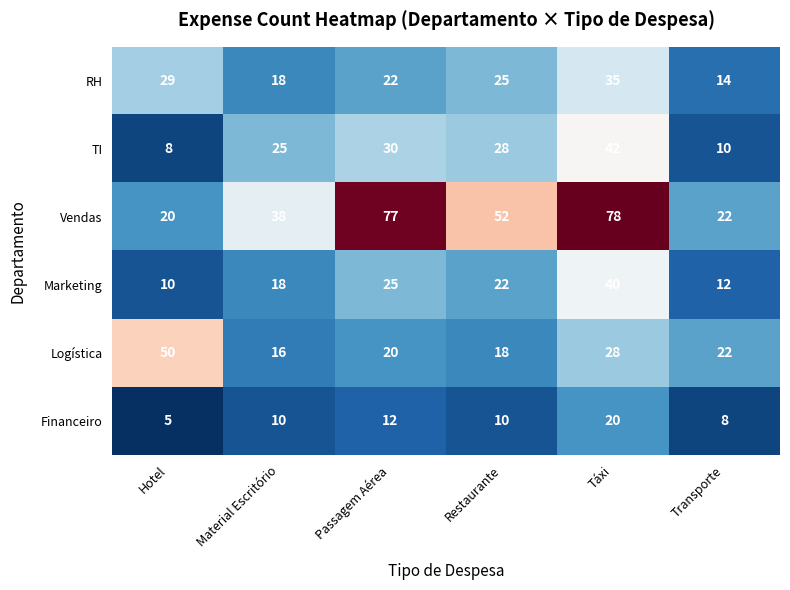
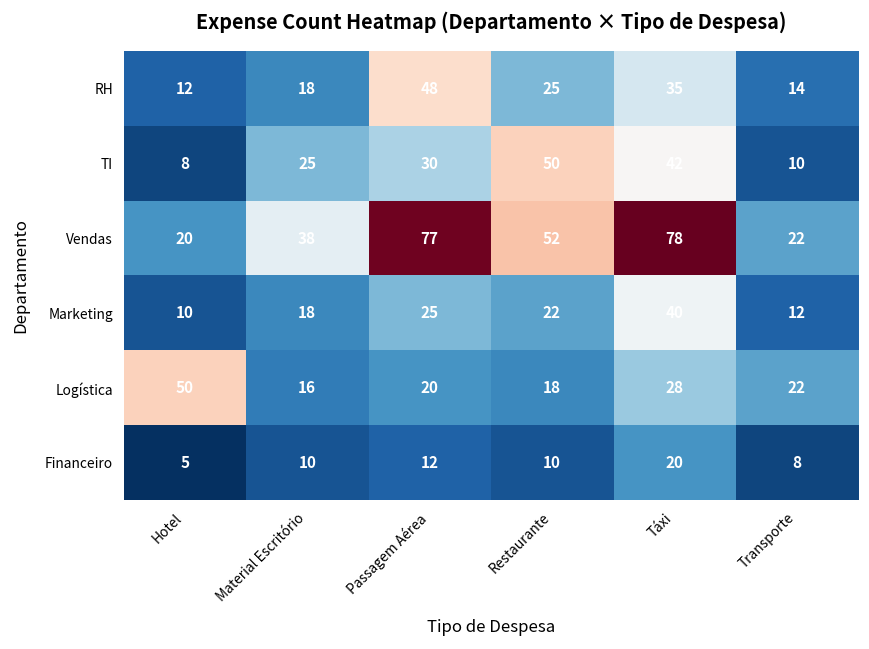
RH, Hotel: 29 -> 12
RH, Passagem Aérea: 22 -> 48
TI, Restaurante: 28 -> 50
